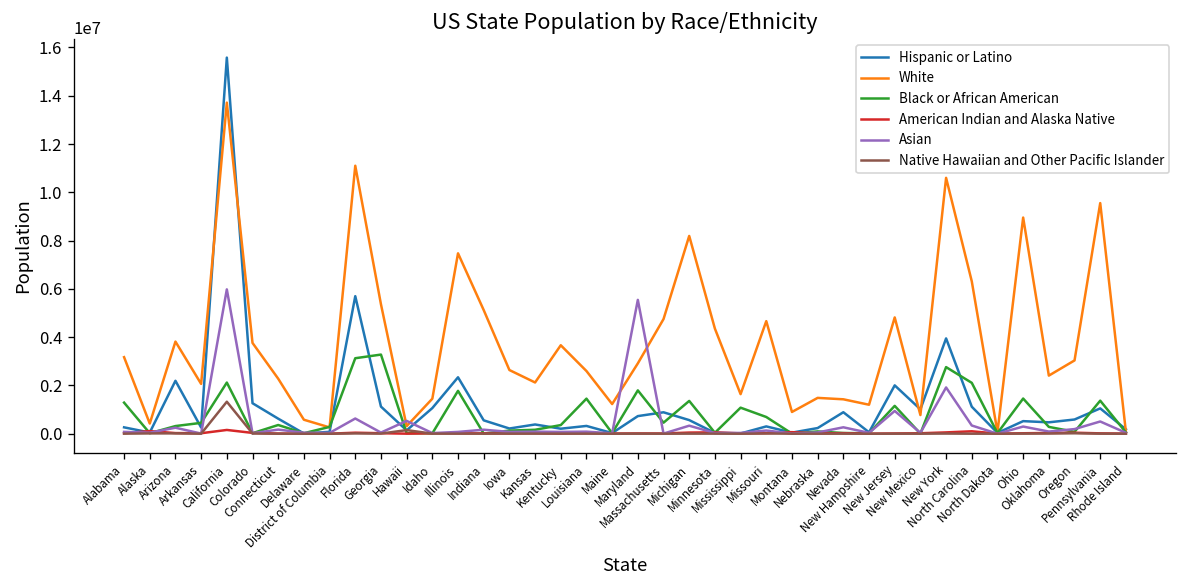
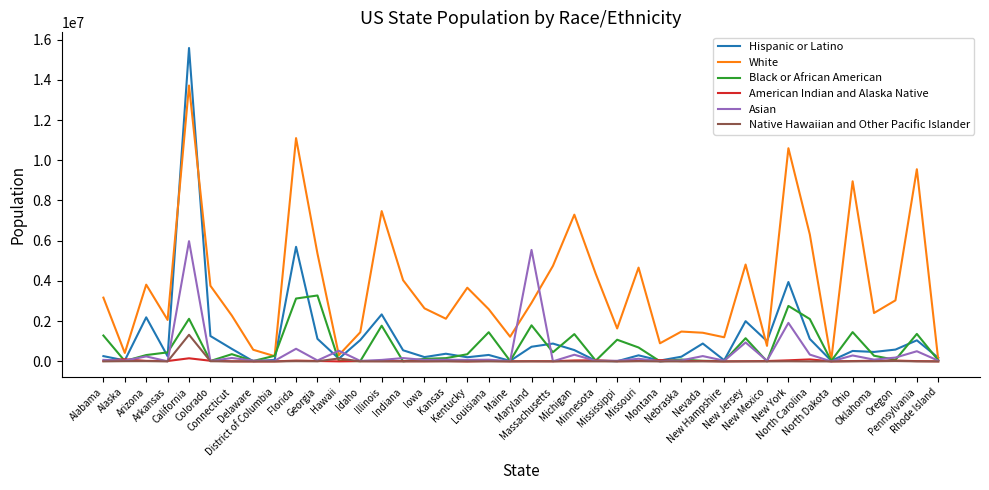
White, Indiana: 5100000 -> 4000000
White, Michigan: 8200000 -> 7300000
